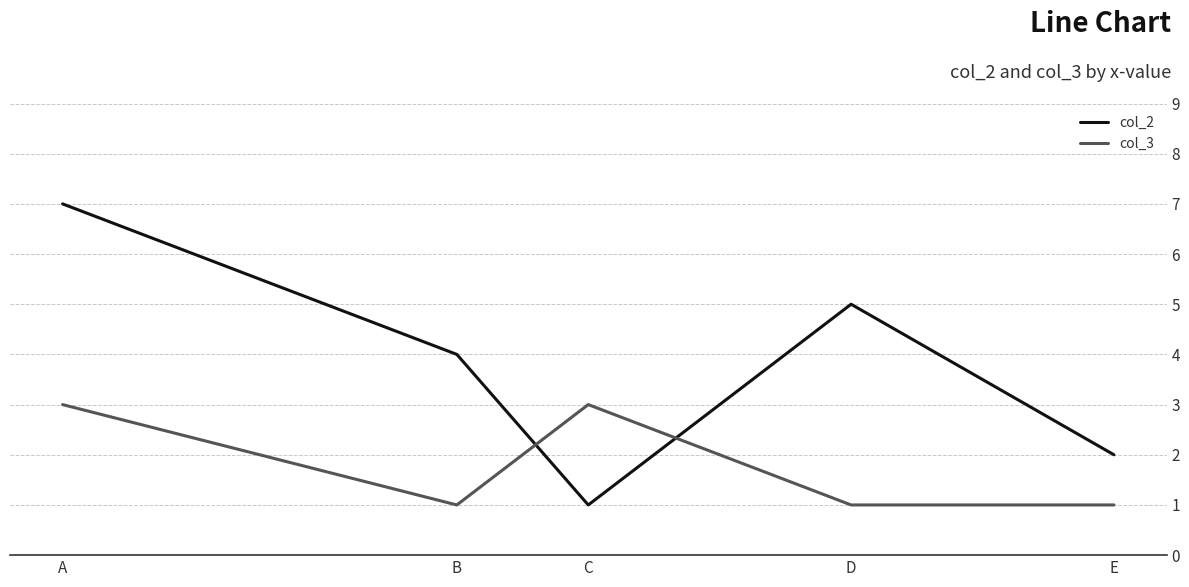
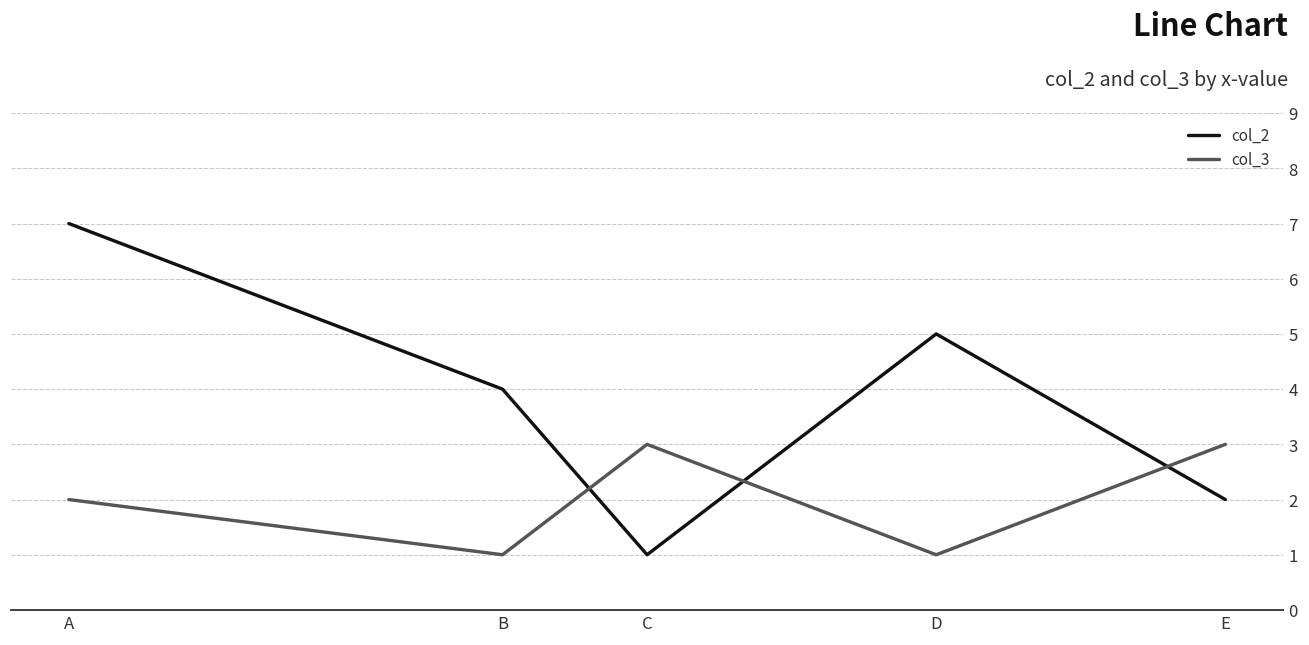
col_3, A: 3 -> 2
col_3, E: 1 -> 3
